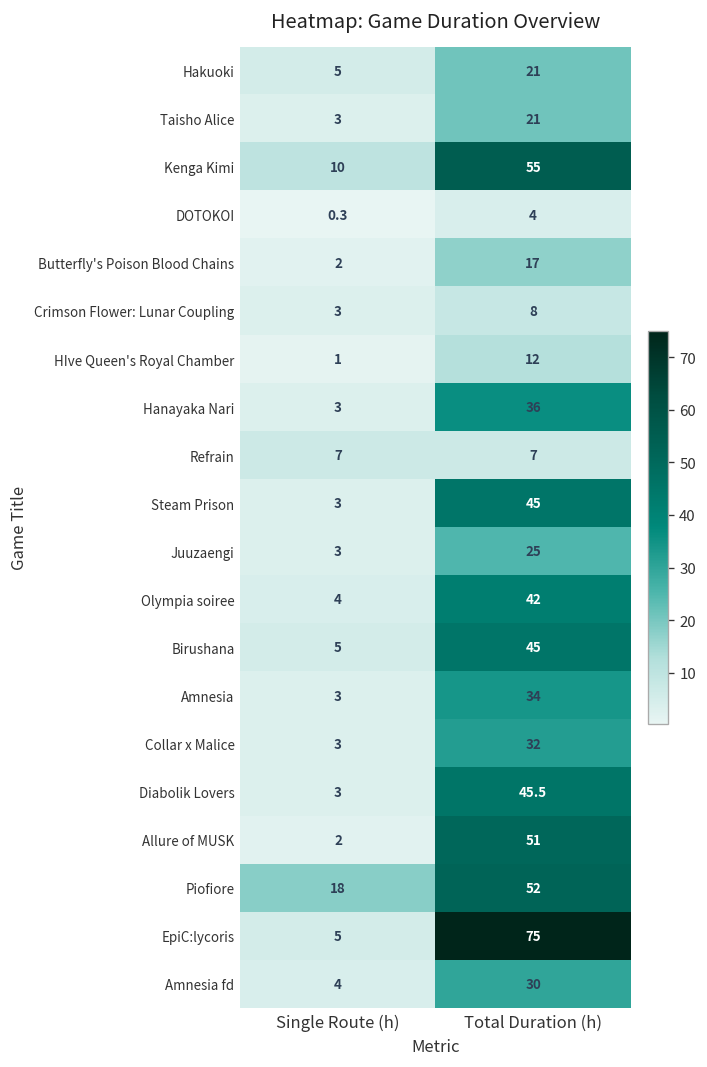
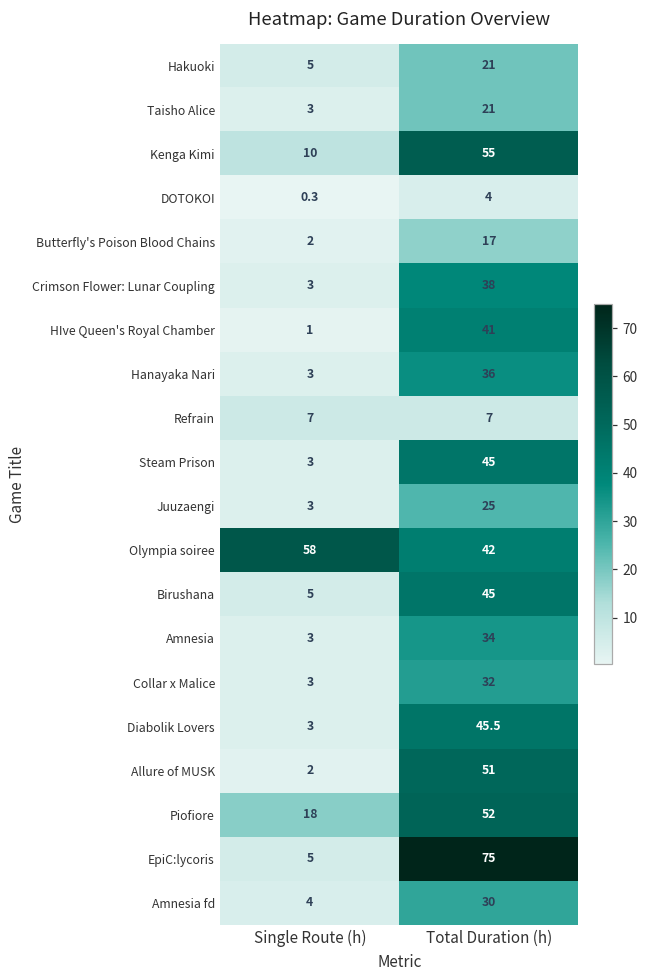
Crimson Flower: Lunar Coupling, Total Duration (h): 8 -> 38
HIve Queen's Royal Chamber, Total Duration (h): 12 -> 41
Olympia soiree, Single Route (h): 4 -> 58
